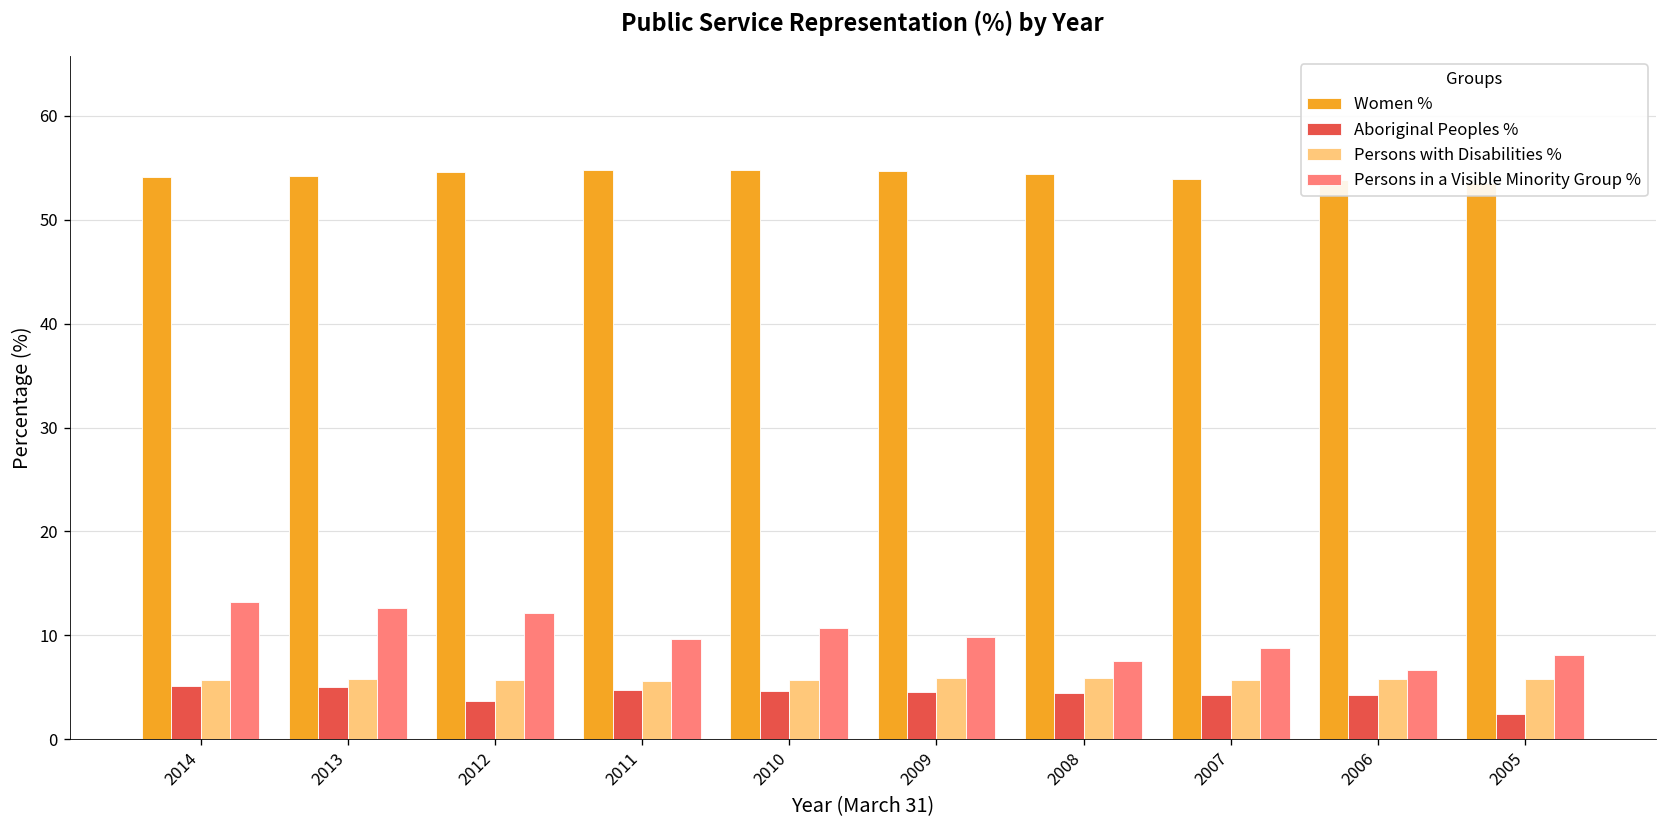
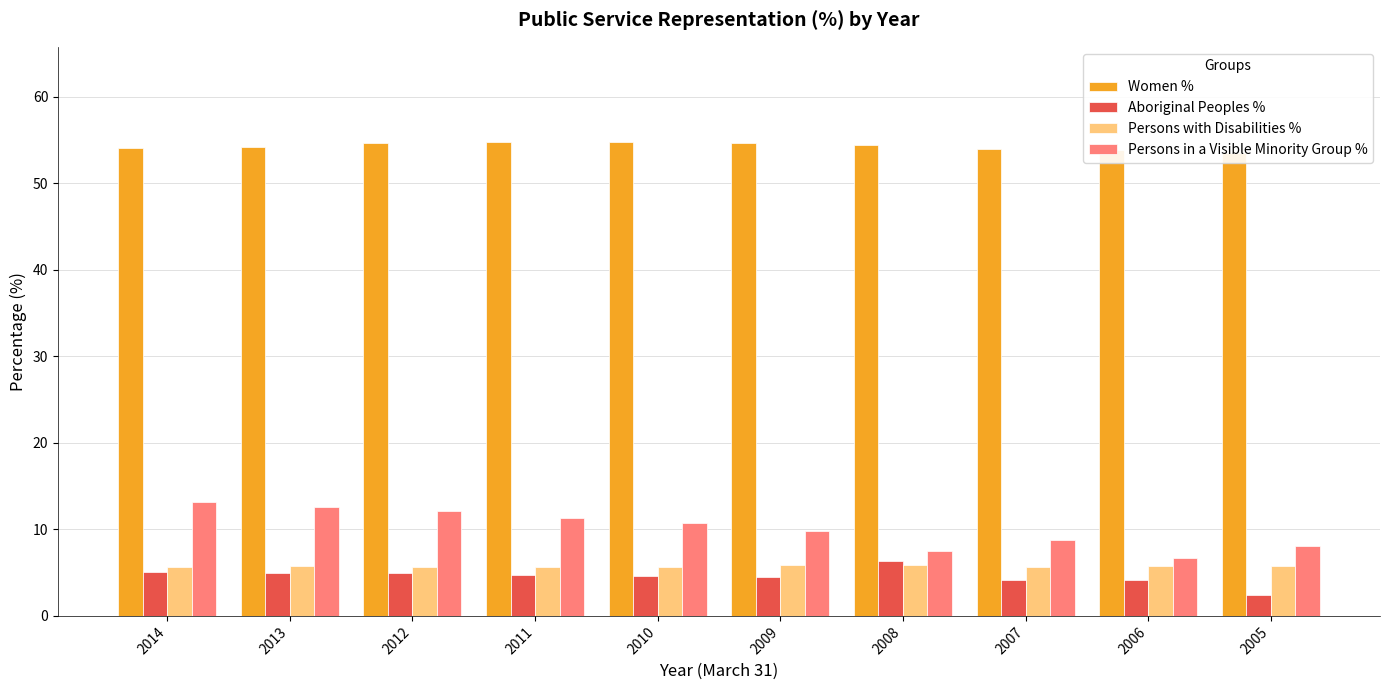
Aboriginal Peoples %, 2012: 4 -> 5
Persons in a Visible Minority Group %, 2011: 10 -> 11
Aboriginal Peoples %, 2008: 4 -> 6
